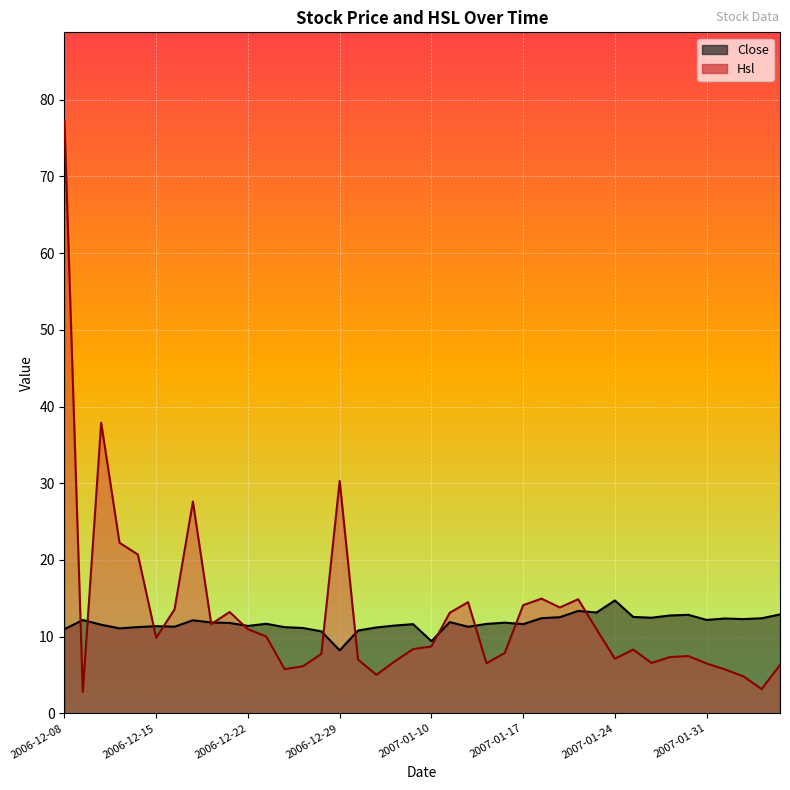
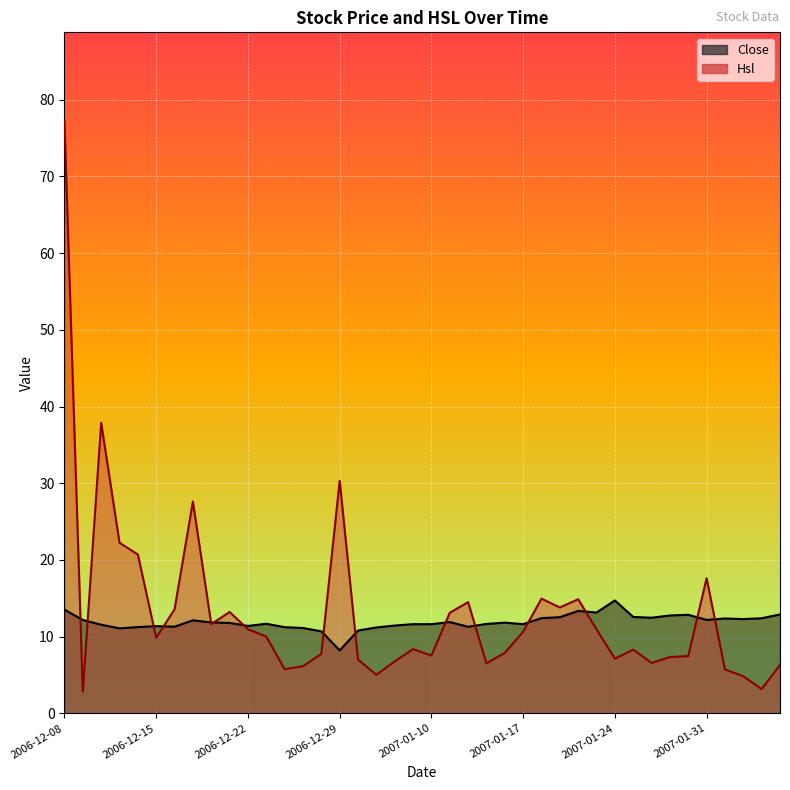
Close, 2006-12-08: 11 -> 14
Close, 2007-01-10: 9 -> 12
Hsl, 2007-01-10: 9 -> 8
Hsl, 2007-01-17: 14 -> 11
Hsl, 2007-01-31: 7 -> 18
